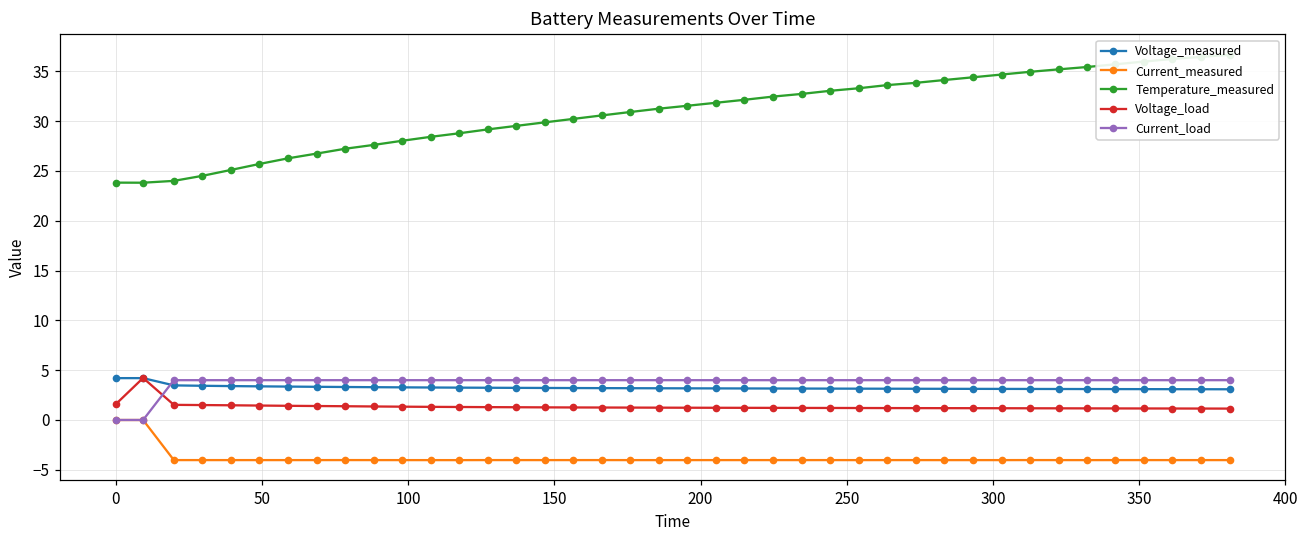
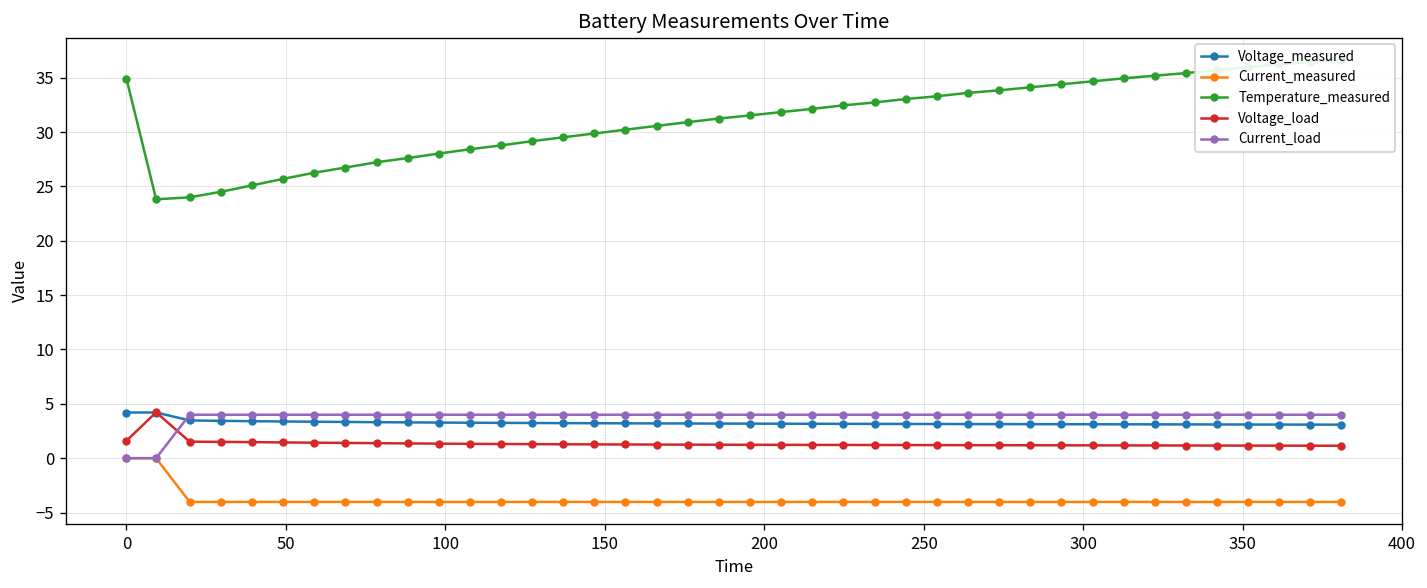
Temperature_measured, 0: 24 -> 35
